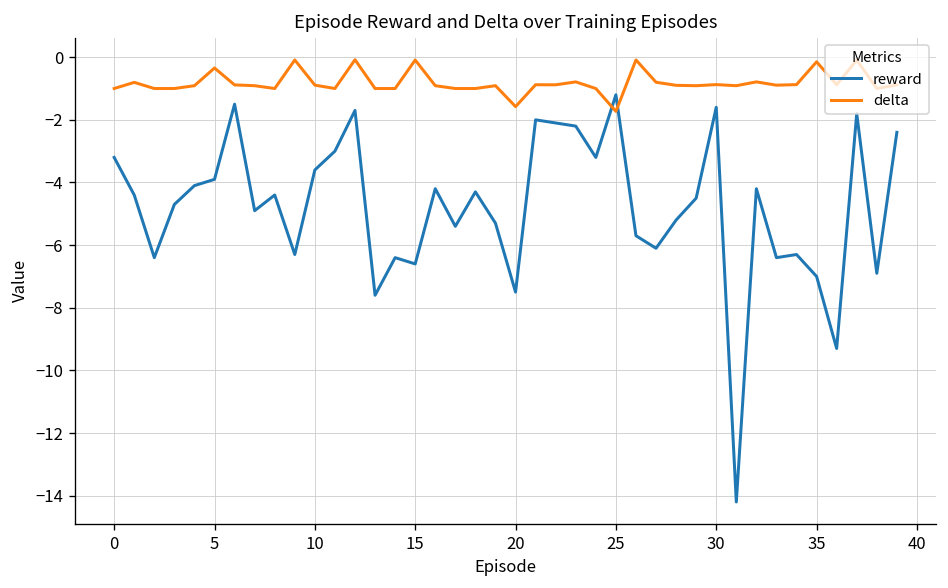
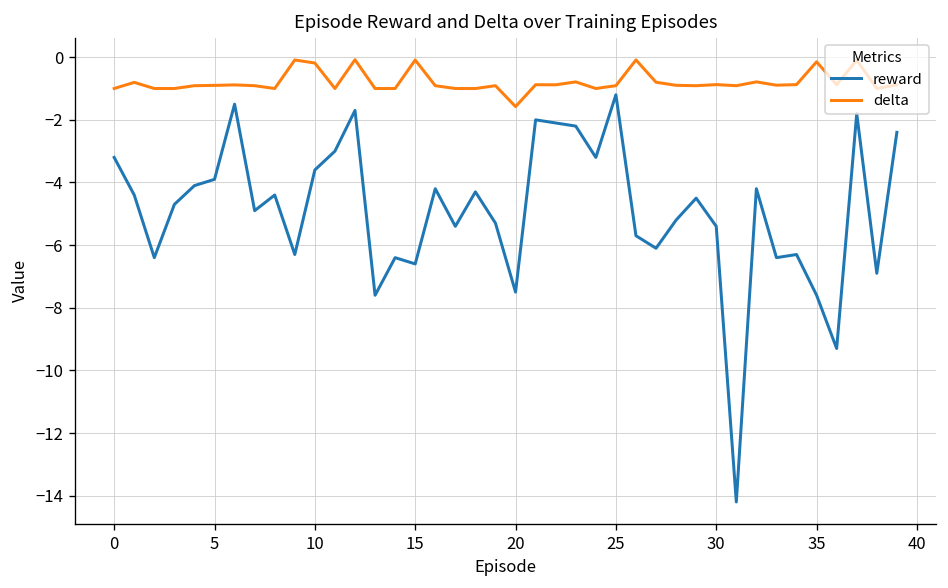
delta, 5: -0.3 -> -0.9
delta, 10: -0.9 -> -0.2
delta, 25: -1.7 -> -0.9
reward, 30: -1.6 -> -5.4
reward, 35: -7.0 -> -7.6
